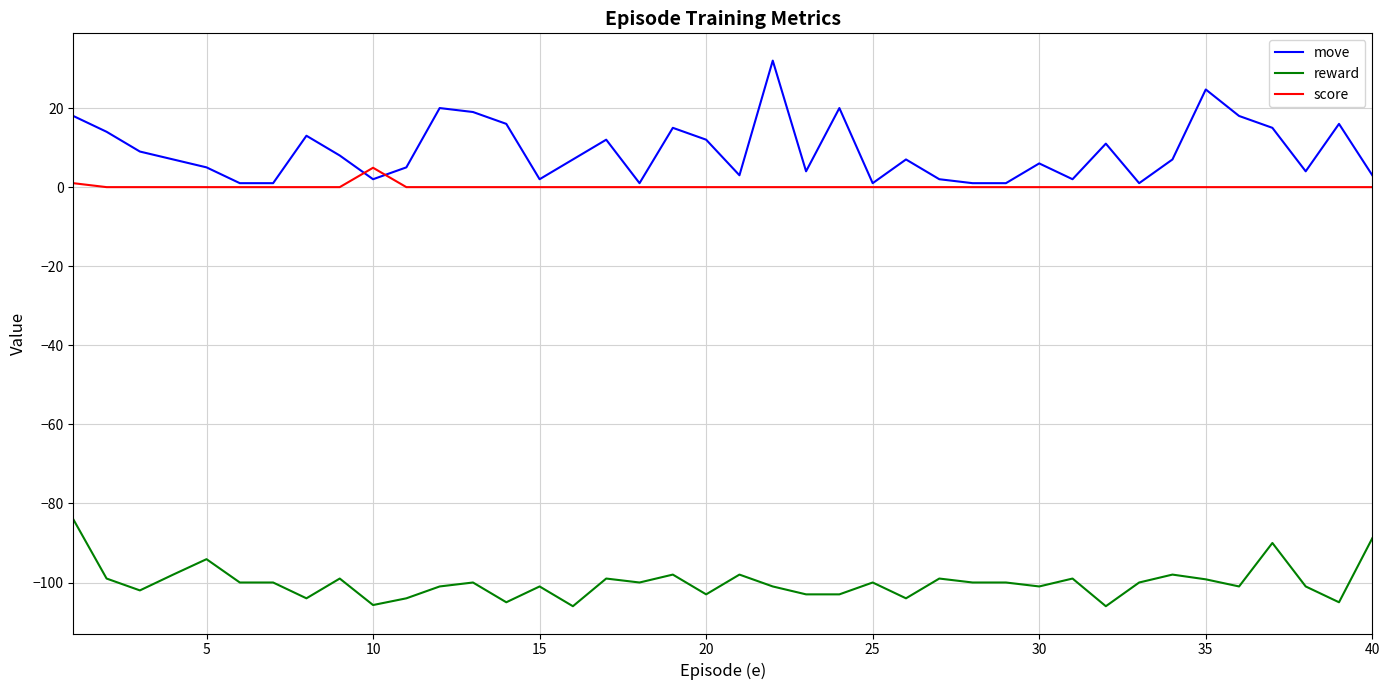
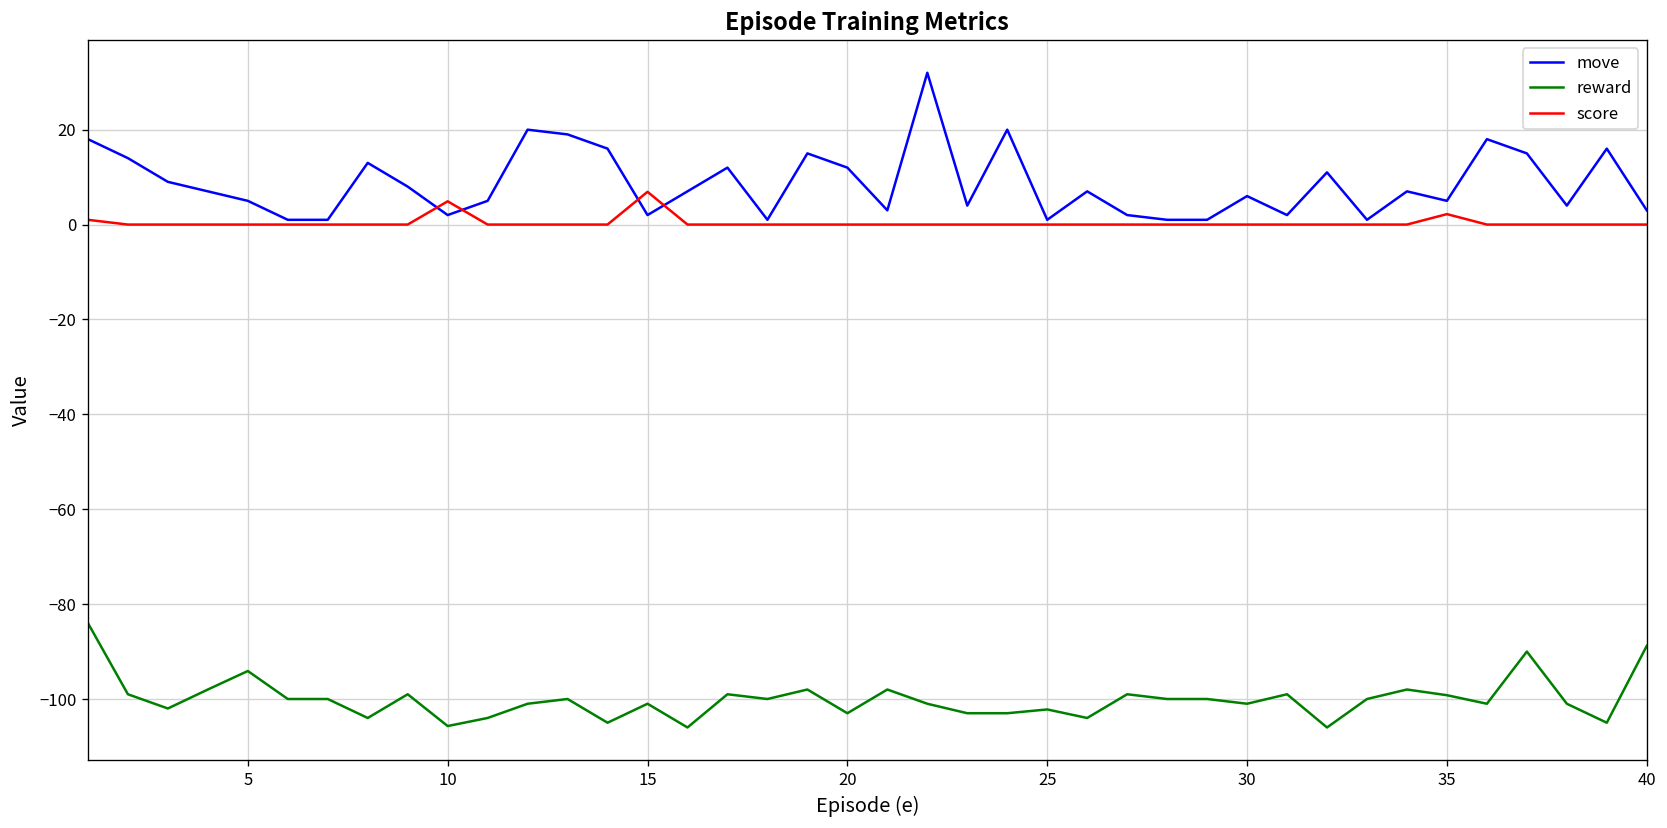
score, 15: 0 -> 7
reward, 25: -100 -> -102
move, 35: 25 -> 5
score, 35: 0 -> 2
